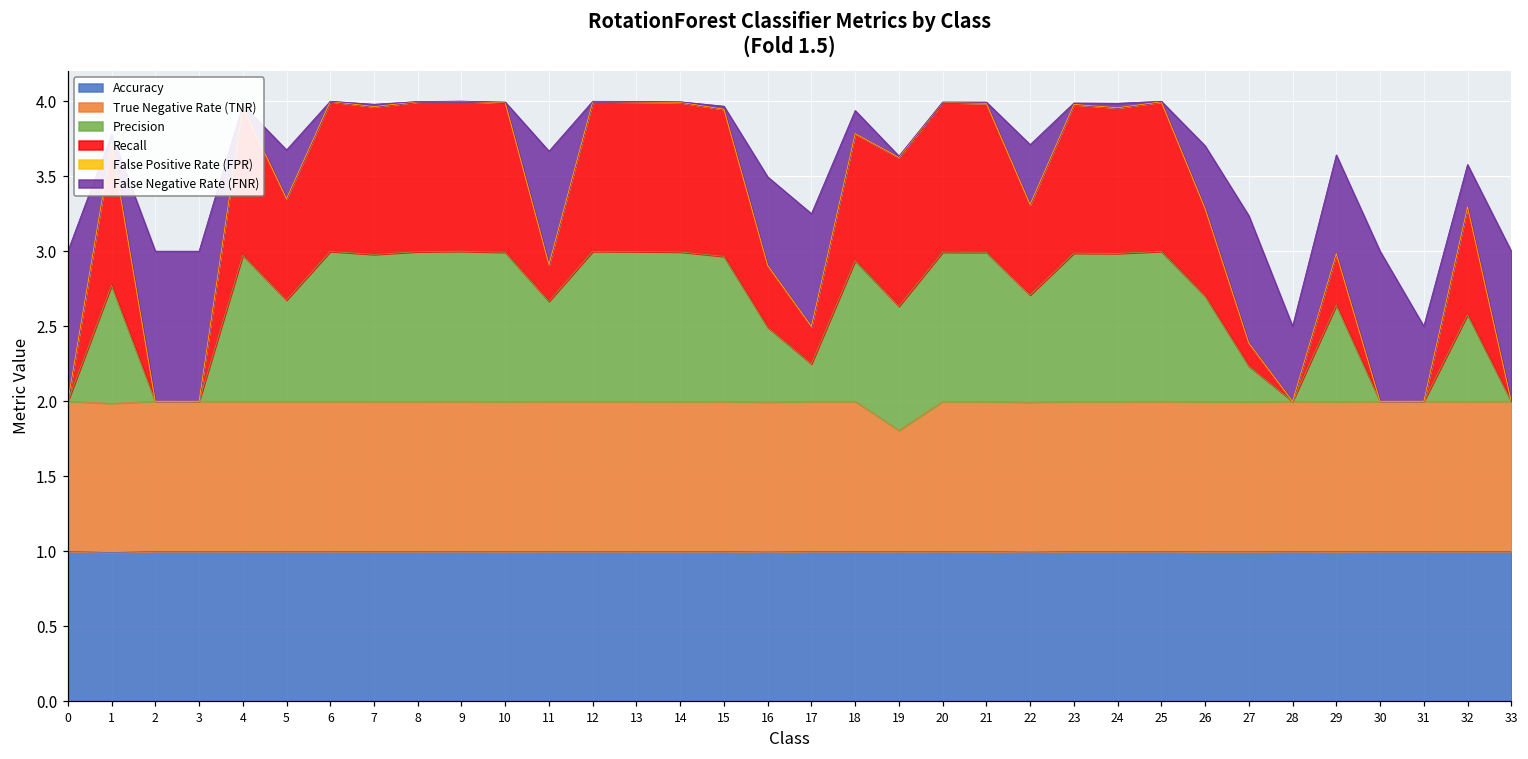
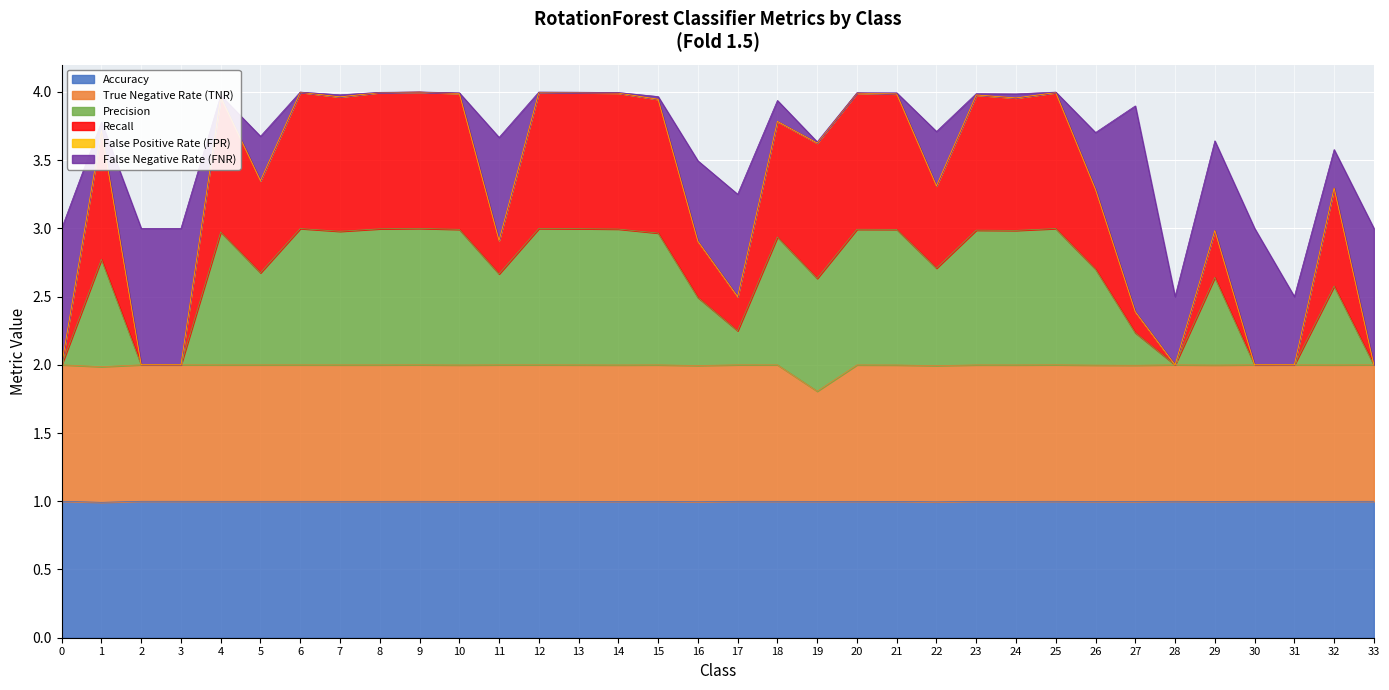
False Negative Rate (FNR), 27: 0.85 -> 1.51
